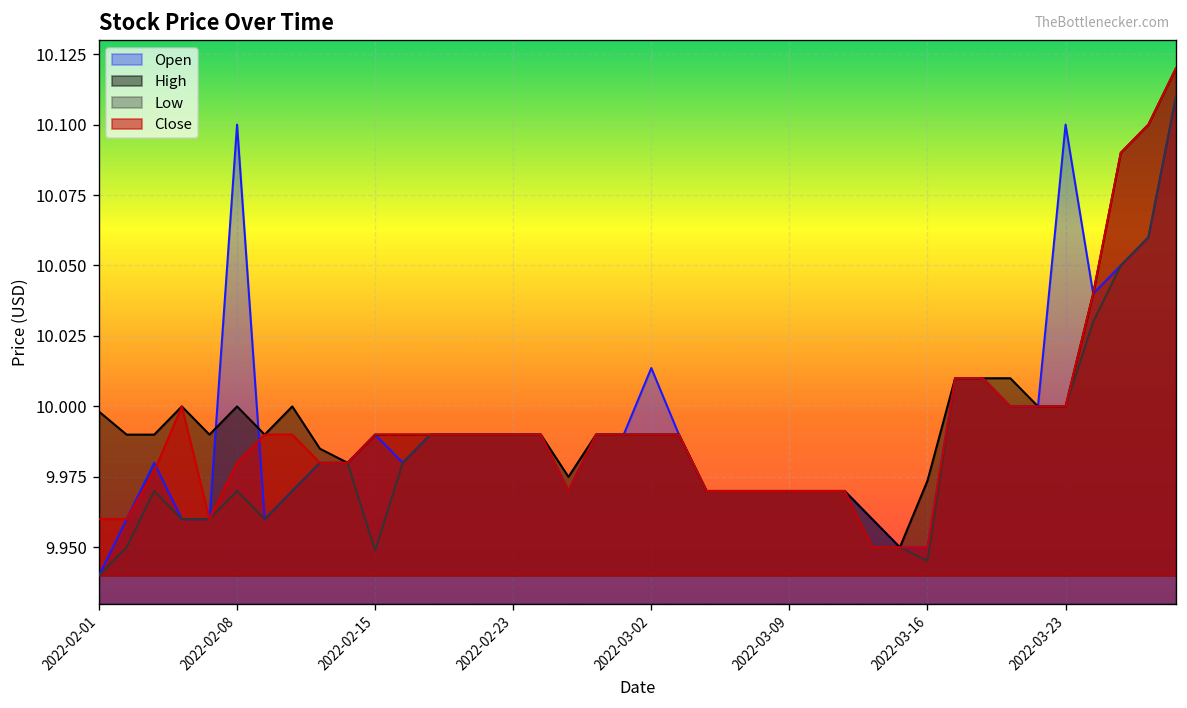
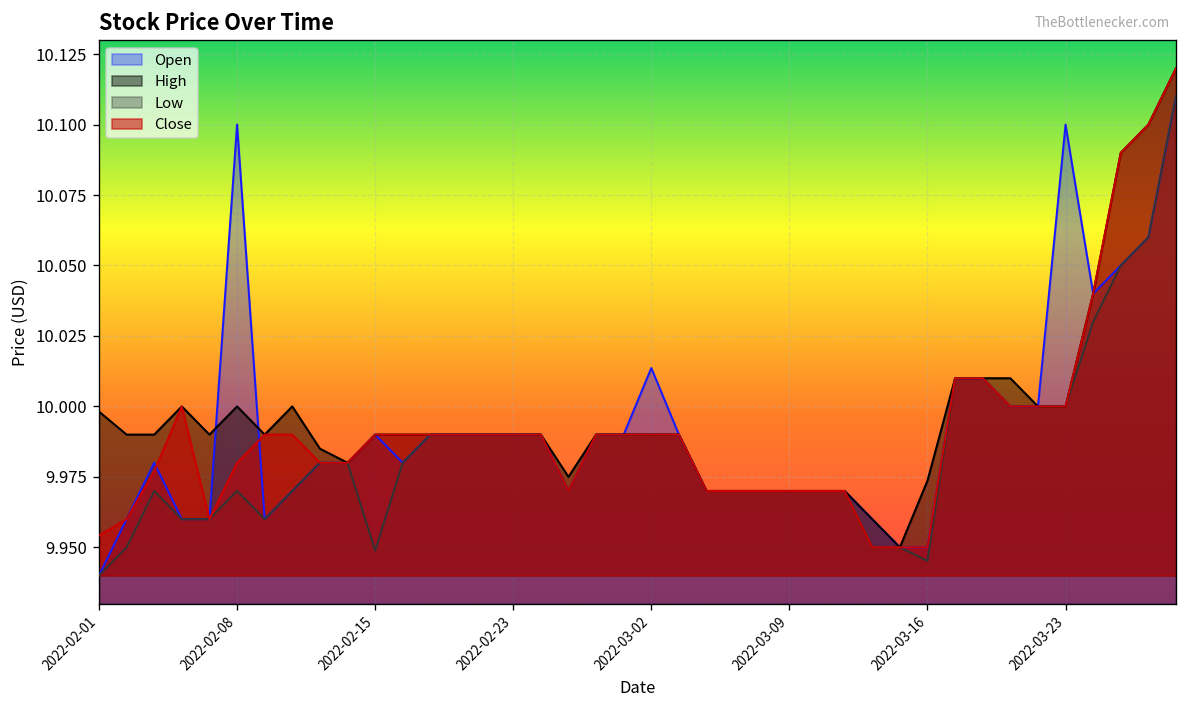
Close, 2022-02-01: 9.960 -> 9.954
